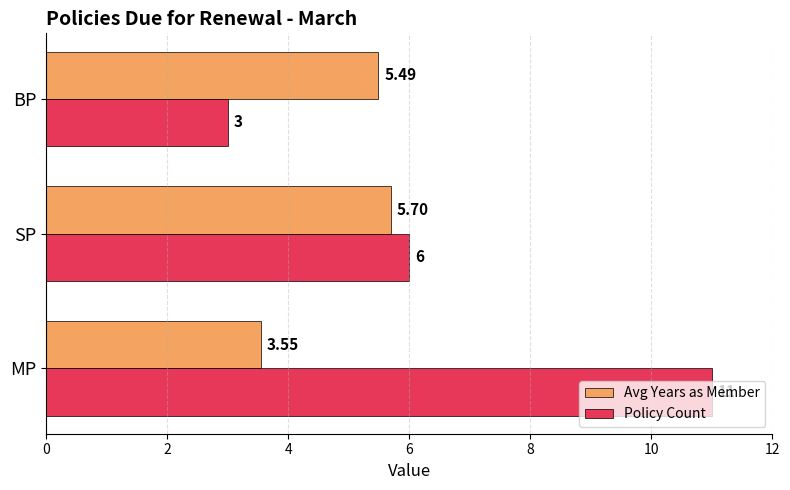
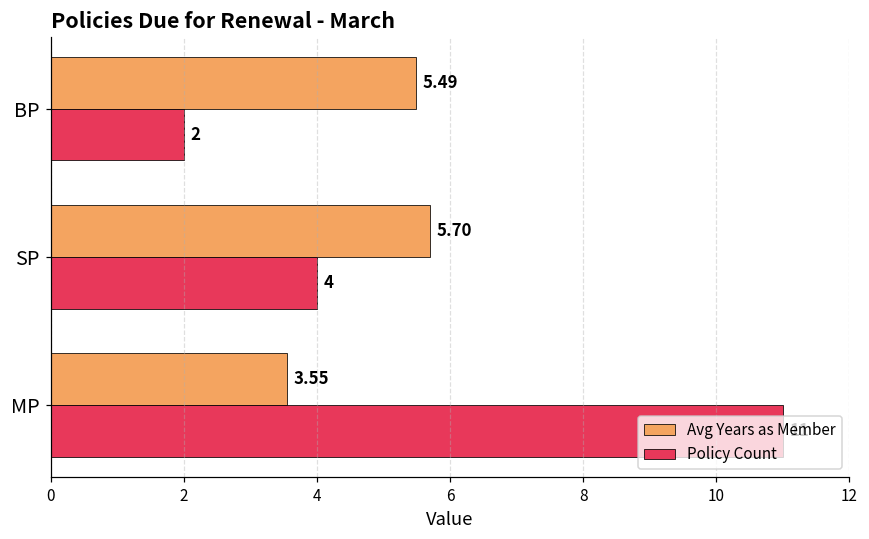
Policy Count, BP: 3 -> 2
Policy Count, SP: 6 -> 4
